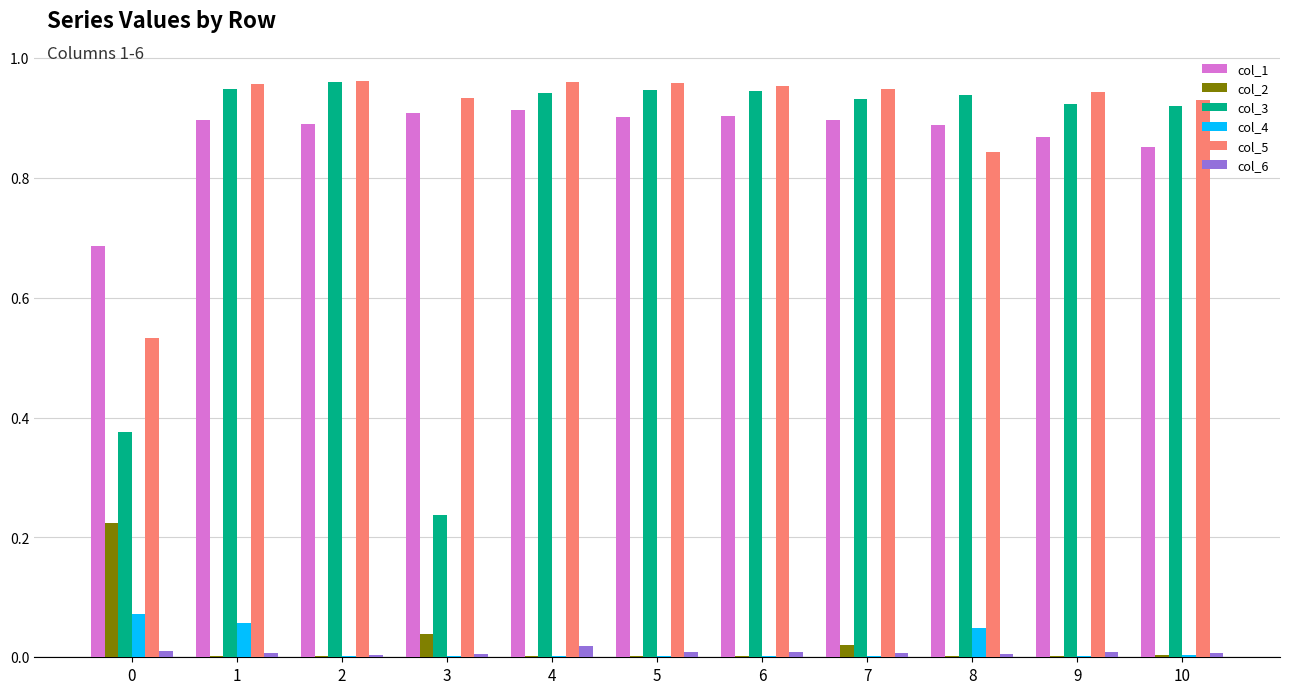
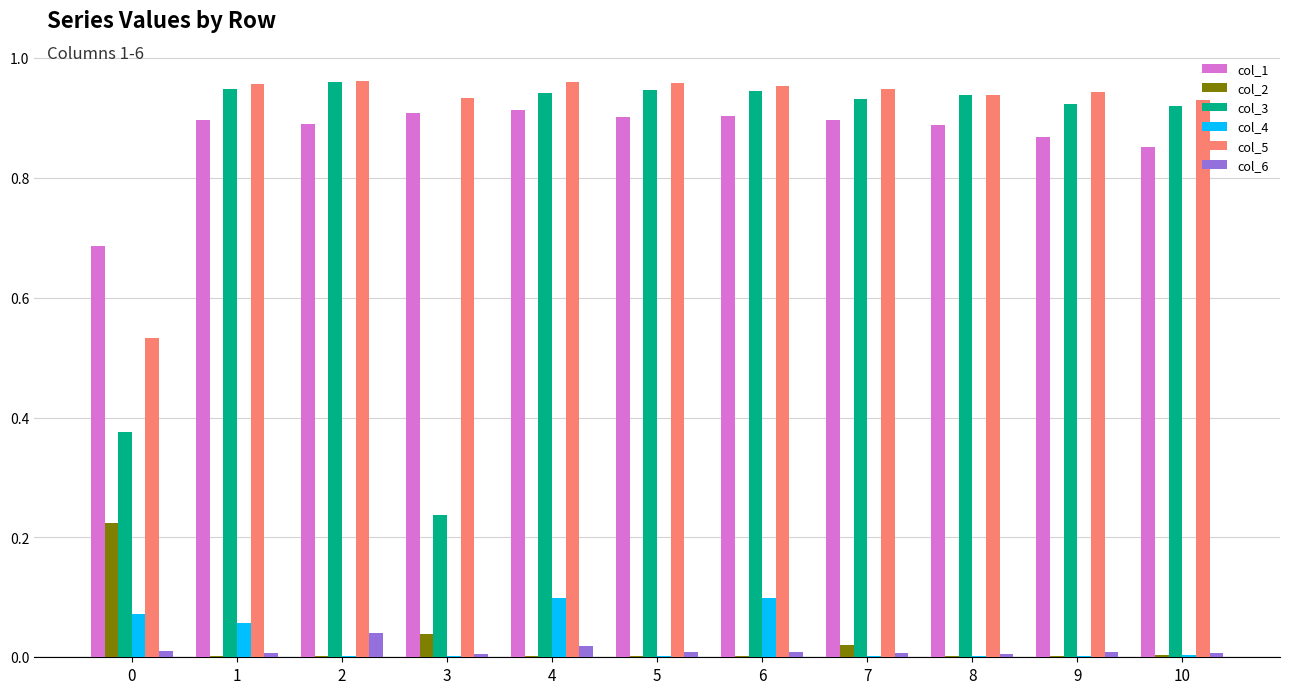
col_6, 2: 0.00 -> 0.04
col_4, 4: 0.00 -> 0.10
col_4, 6: 0.00 -> 0.10
col_4, 8: 0.05 -> 0.00
col_5, 8: 0.84 -> 0.94
